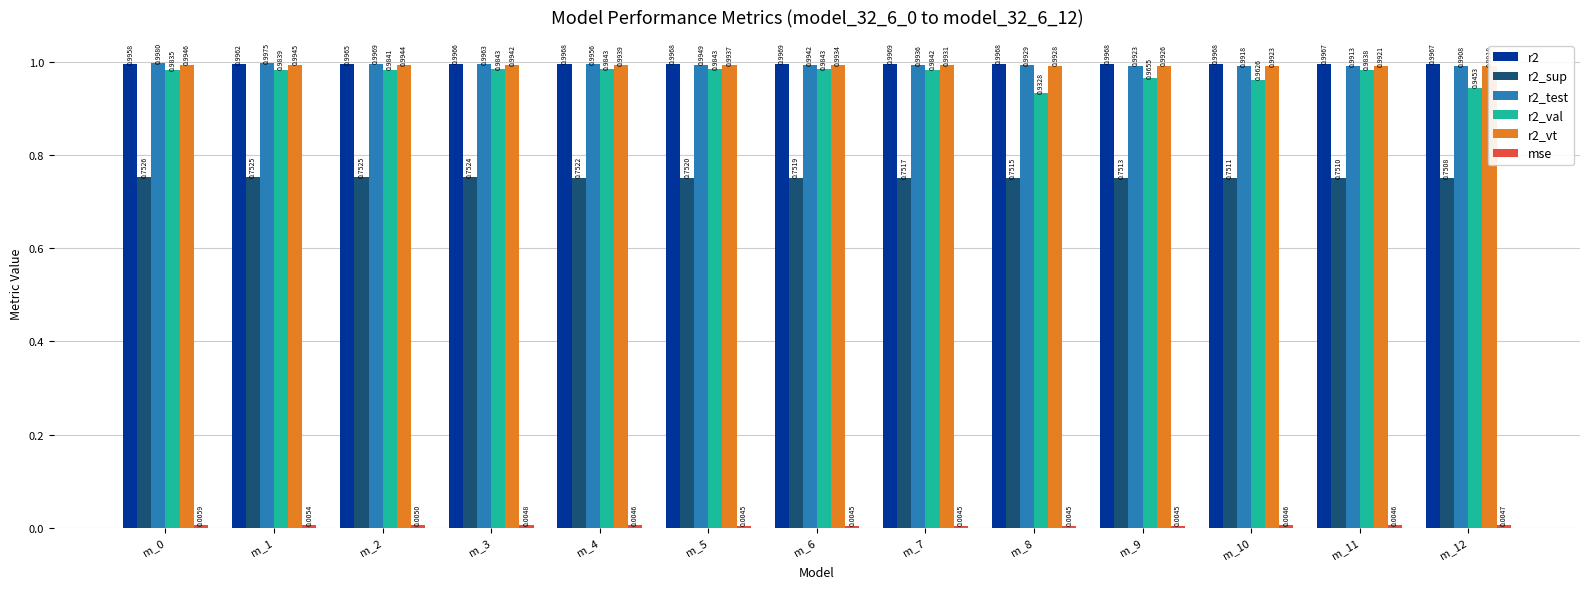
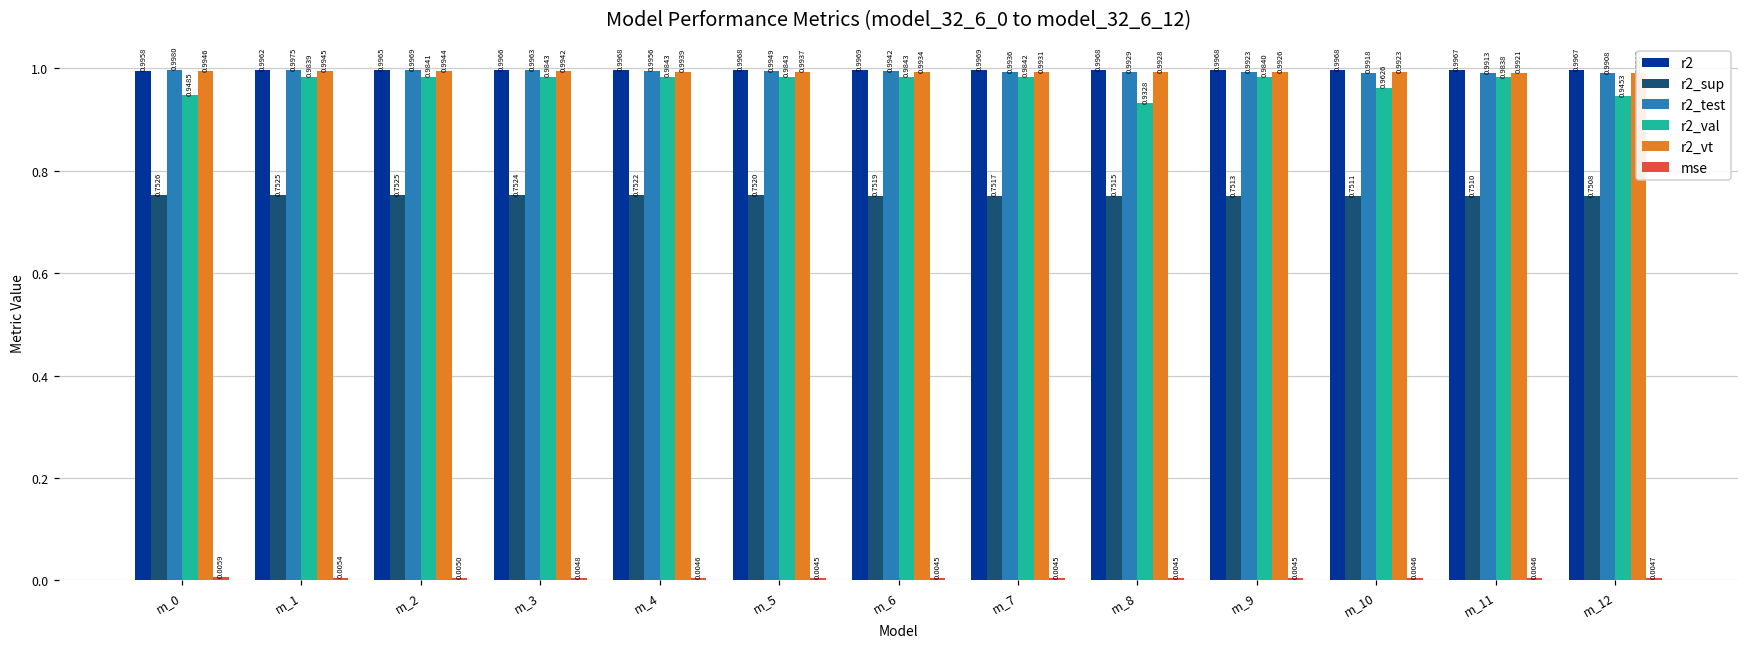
r2_val, m_0: 0.9835 -> 0.9485
r2_val, m_9: 0.9655 -> 0.9840
